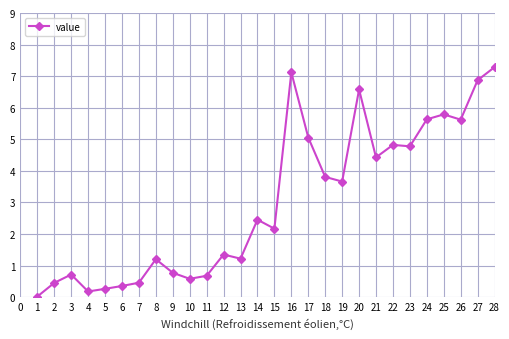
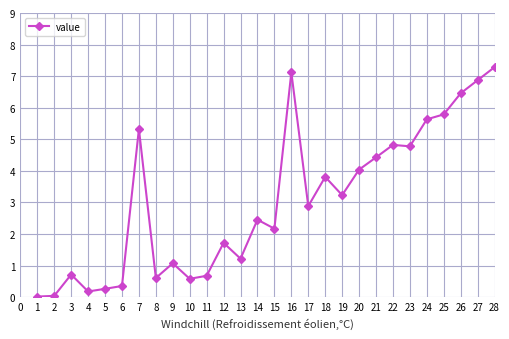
2: 0.4 -> 0.0
7: 0.5 -> 5.3
8: 1.2 -> 0.6
9: 0.8 -> 1.1
12: 1.3 -> 1.7
17: 5.1 -> 2.9
19: 3.7 -> 3.2
20: 6.6 -> 4.0
26: 5.6 -> 6.5
